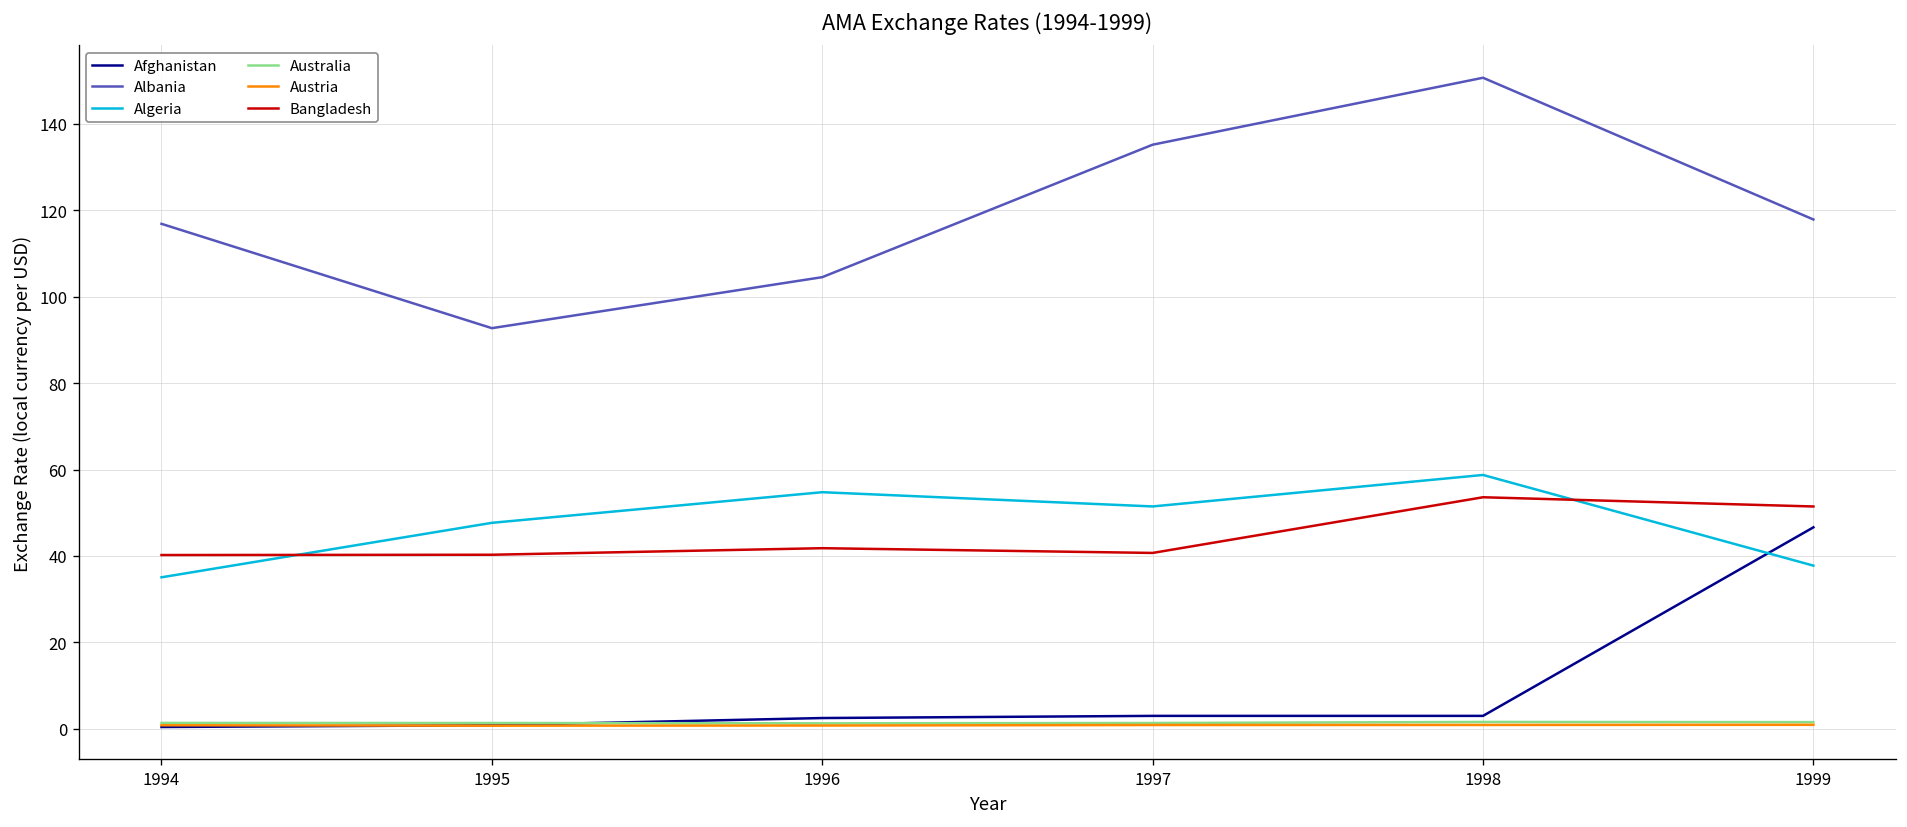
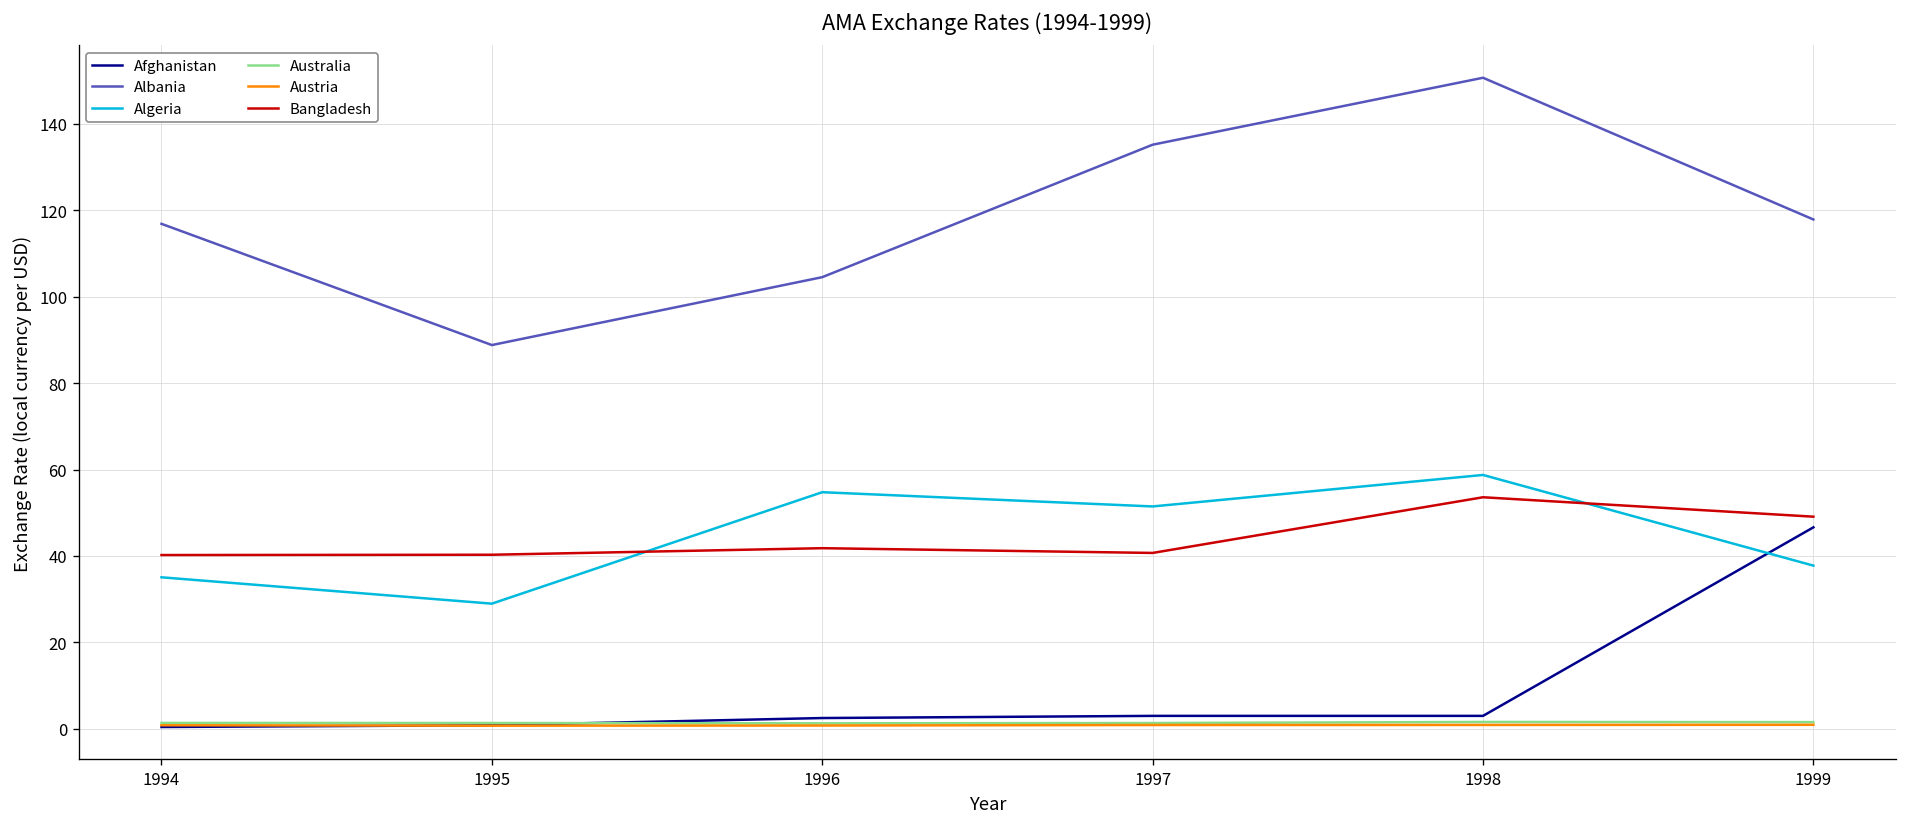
Albania, 1995: 93 -> 89
Algeria, 1995: 48 -> 29
Bangladesh, 1999: 51 -> 49
